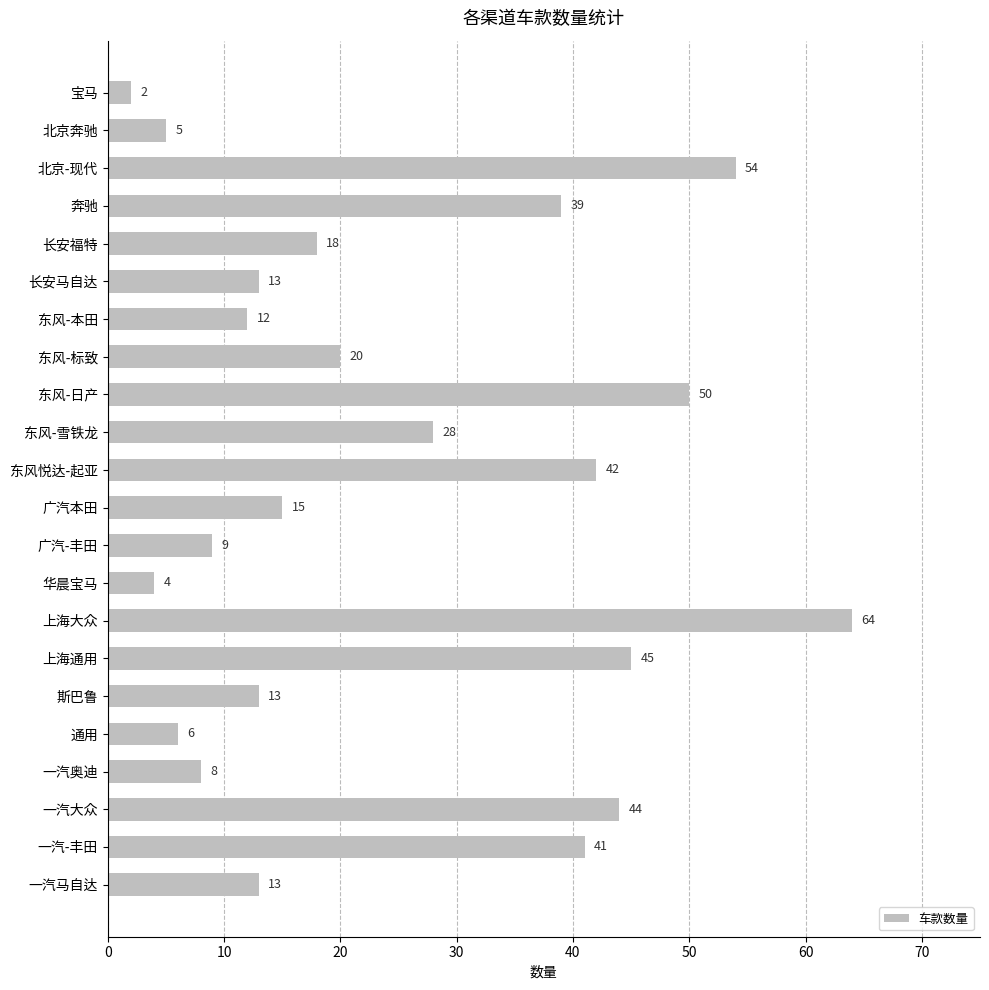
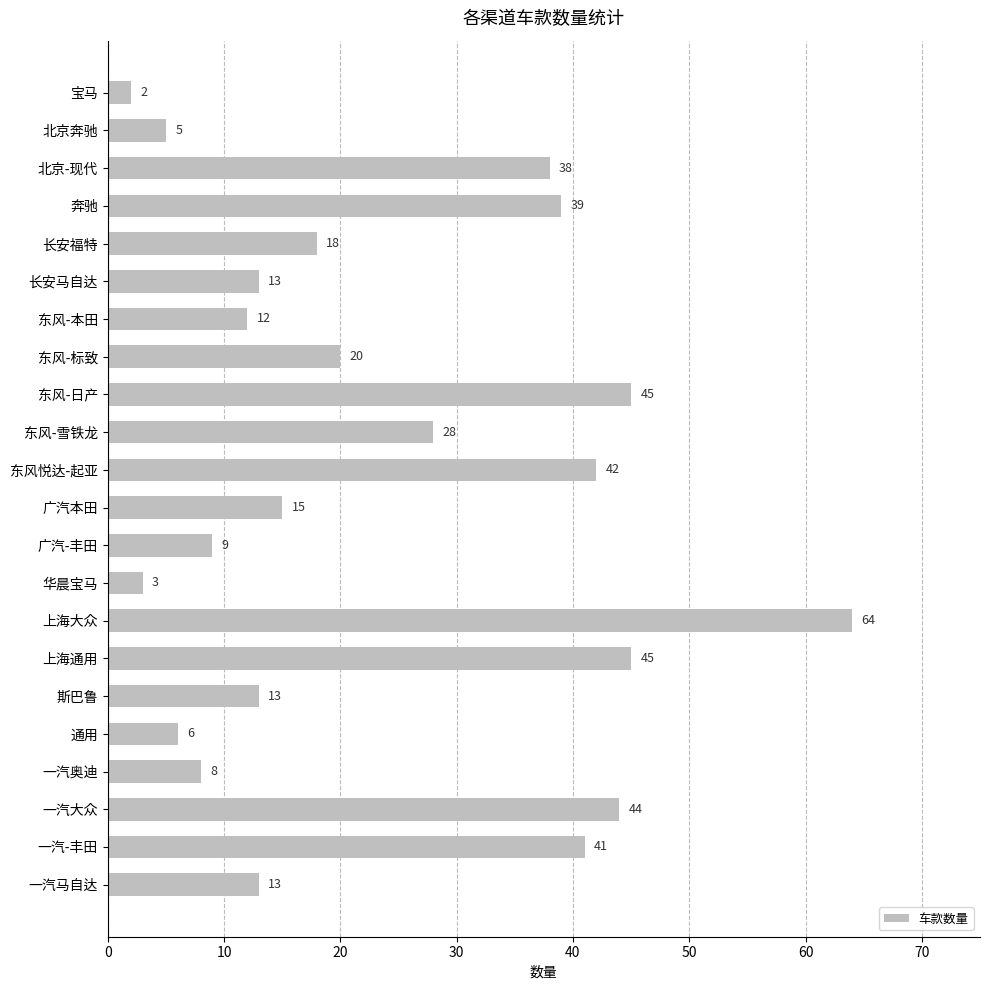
北京-现代: 54 -> 38
东风-日产: 50 -> 45
华晨宝马: 4 -> 3
